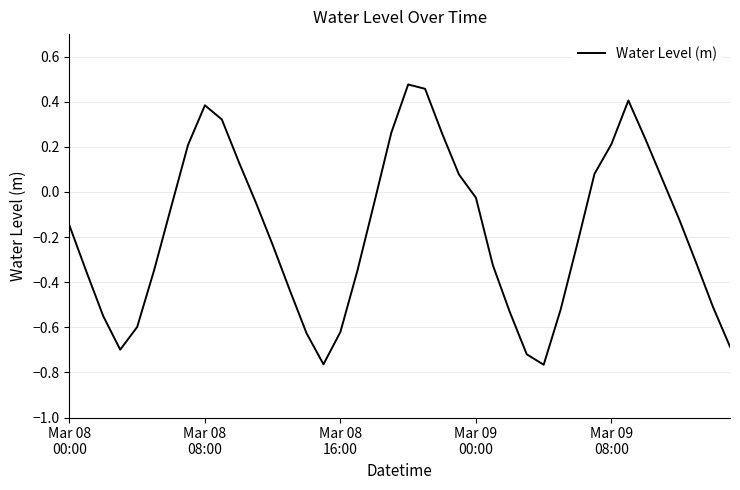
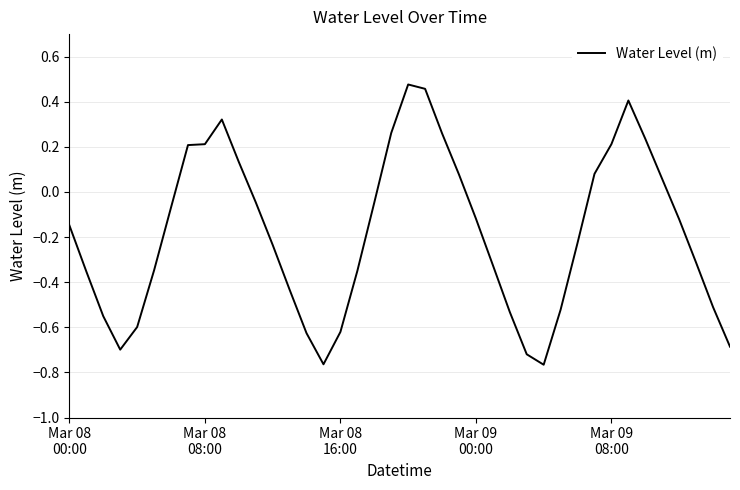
Mar 08 08:00: 0.38 -> 0.21
Mar 09 00:00: -0.03 -> -0.12
